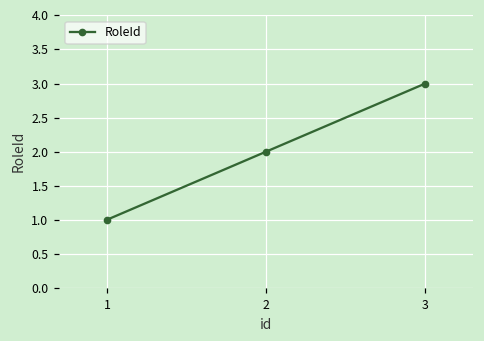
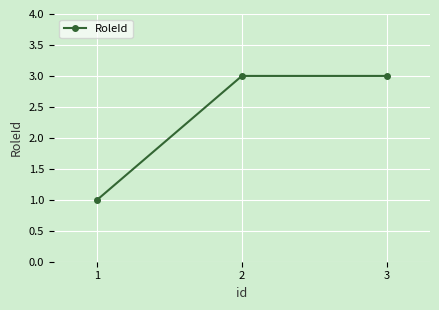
2: 2 -> 3
